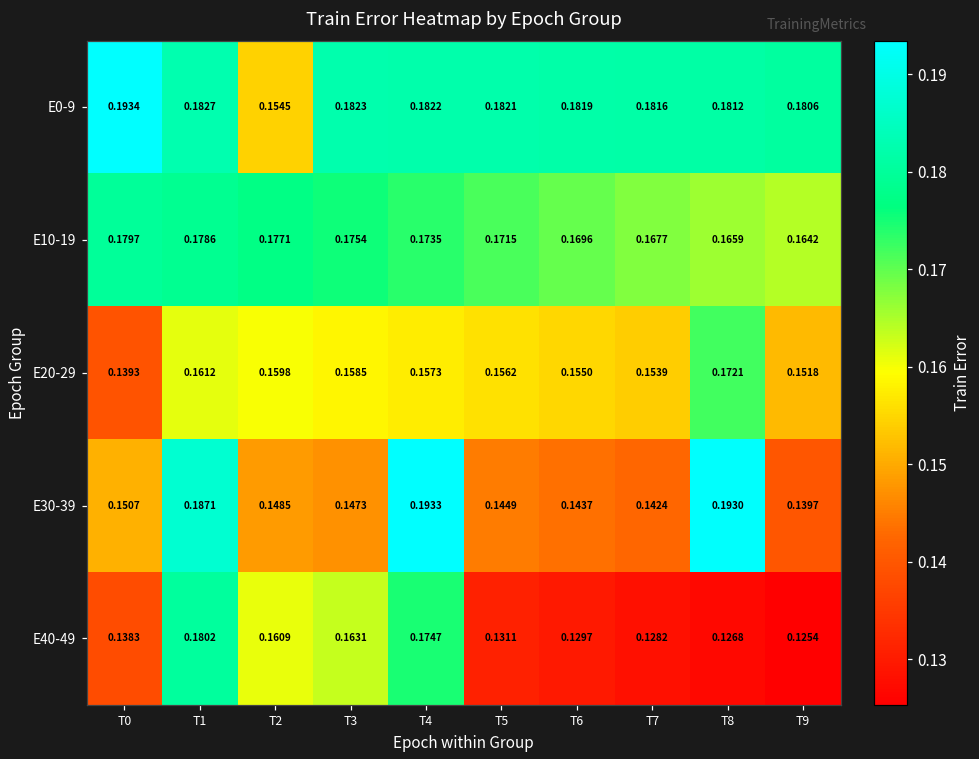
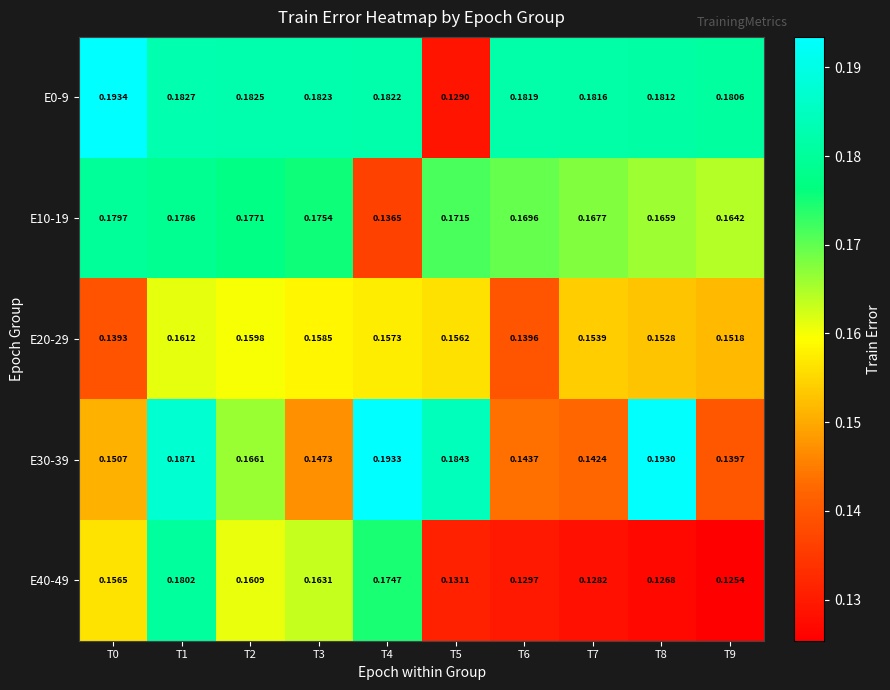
E0-9, T2: 0.1545 -> 0.1825
E0-9, T5: 0.1821 -> 0.1290
E10-19, T4: 0.1735 -> 0.1365
E20-29, T6: 0.1550 -> 0.1396
E20-29, T8: 0.1721 -> 0.1528
E30-39, T2: 0.1485 -> 0.1661
E30-39, T5: 0.1449 -> 0.1843
E40-49, T0: 0.1383 -> 0.1565
